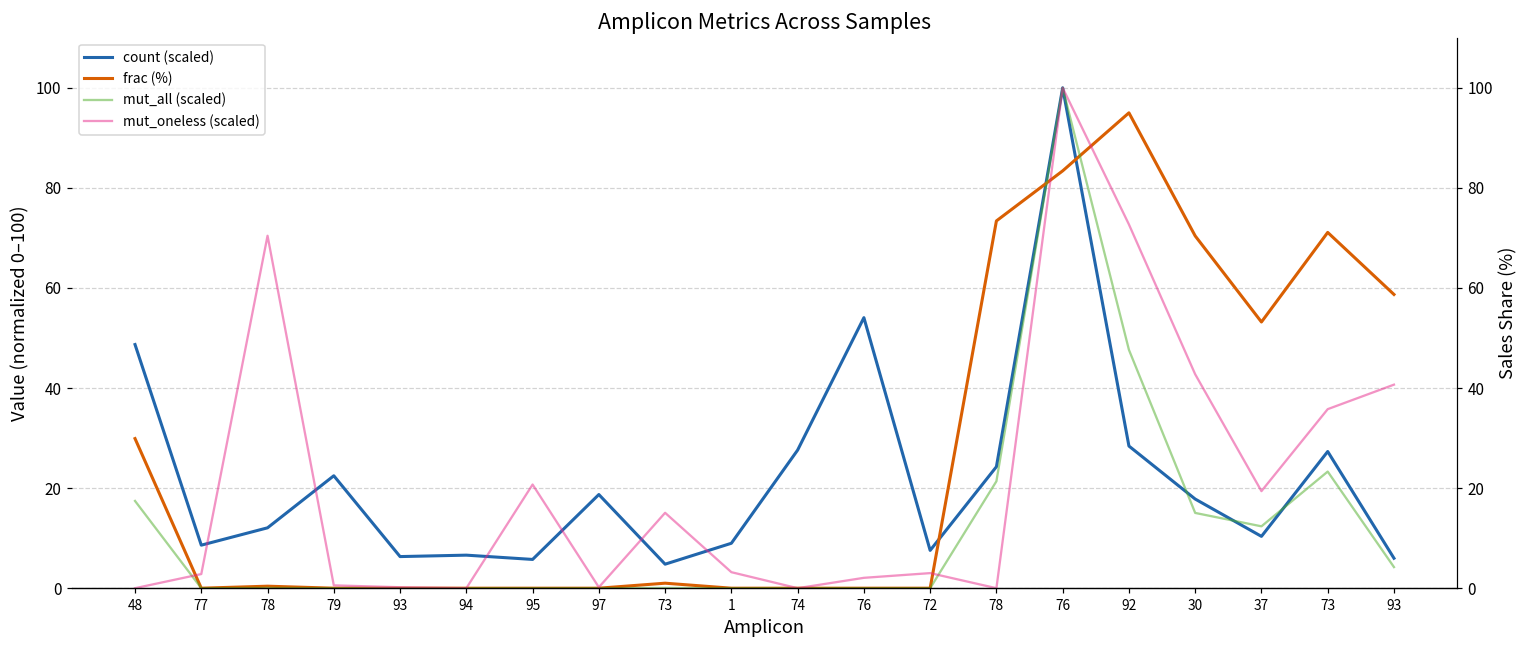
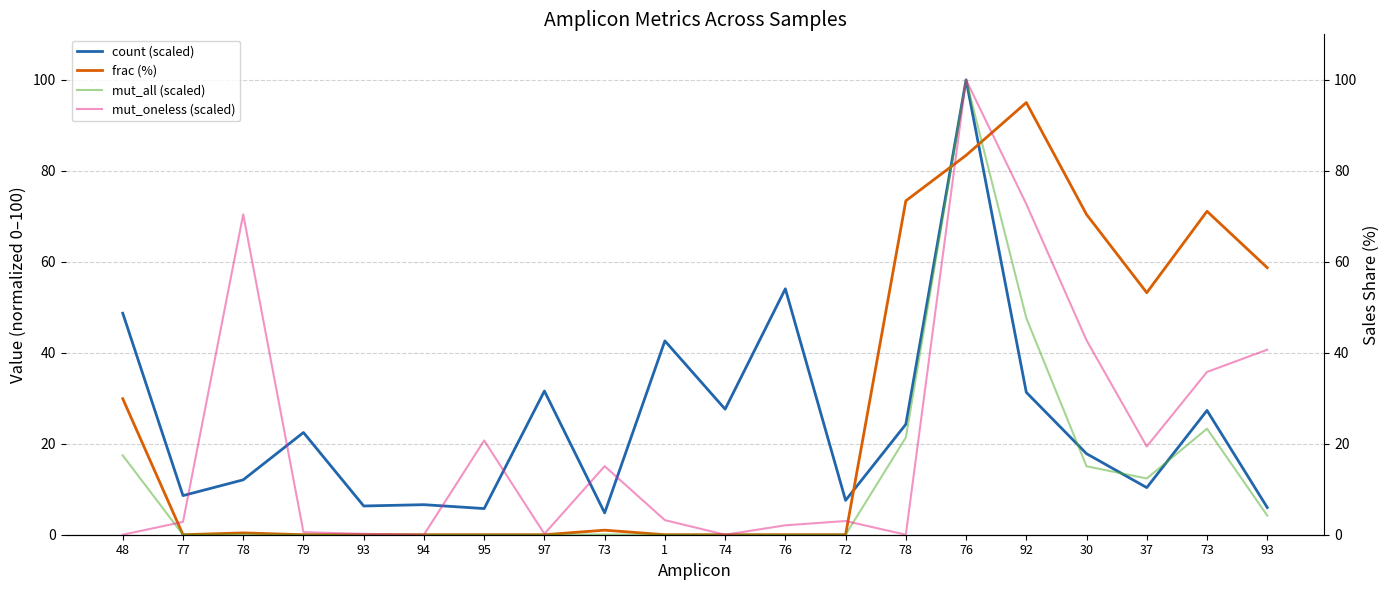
count (scaled), 97: 19 -> 32
count (scaled), 1: 9 -> 43
count (scaled), 92: 28 -> 31
